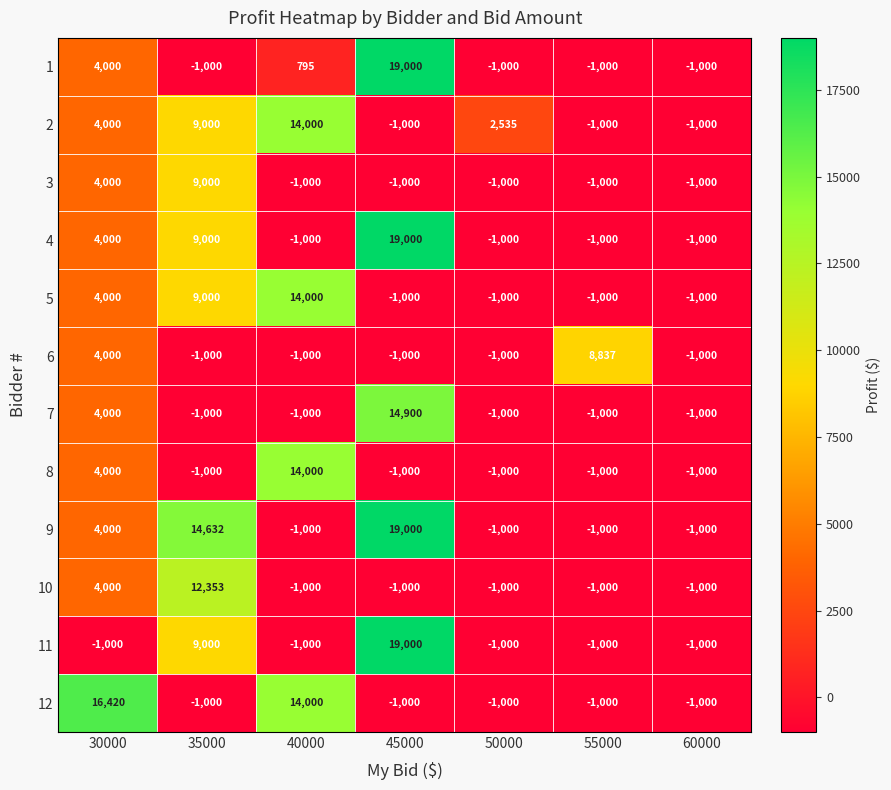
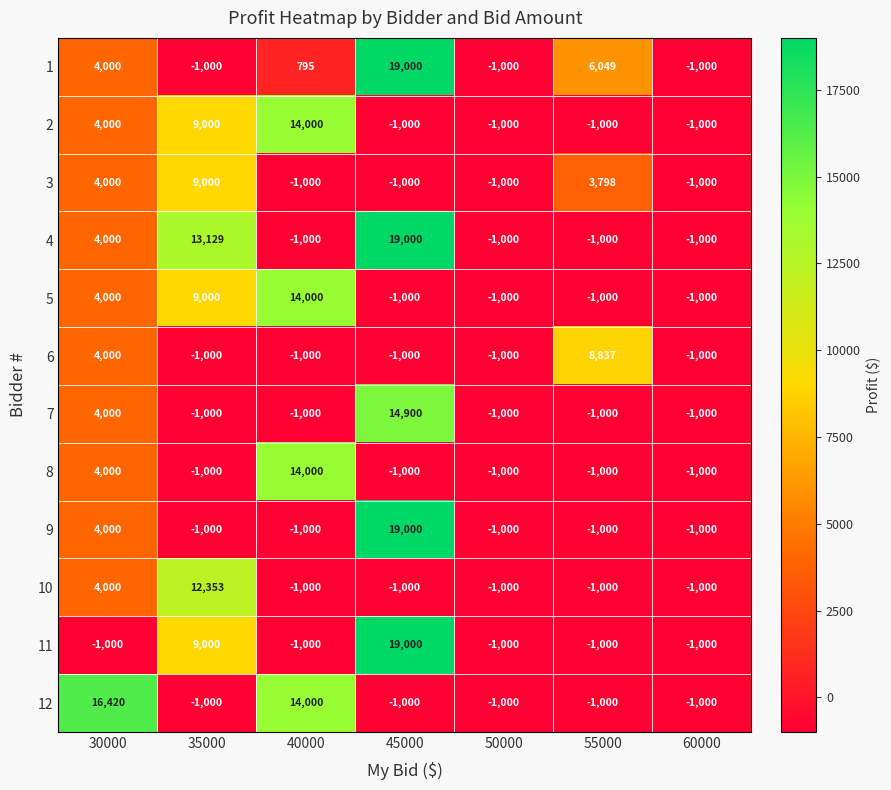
1, 55000: -1,000 -> 6,049
2, 50000: 2,535 -> -1,000
3, 55000: -1,000 -> 3,798
4, 35000: 9,000 -> 13,129
9, 35000: 14,632 -> -1,000
